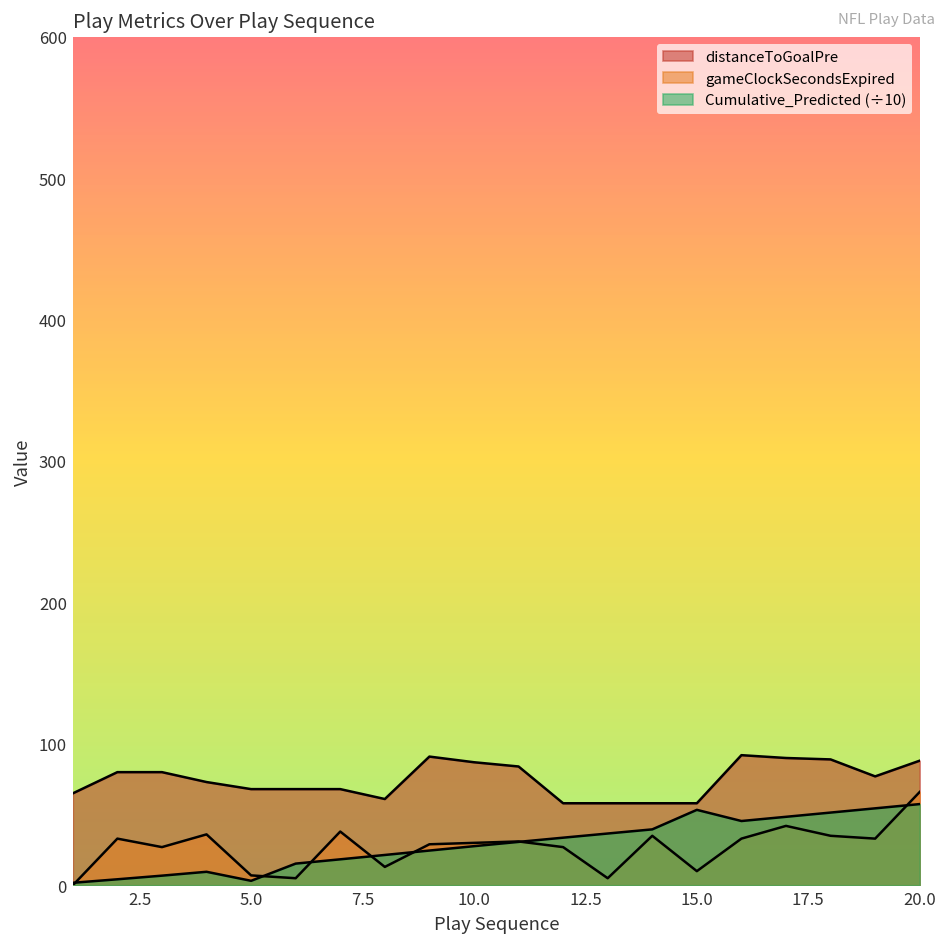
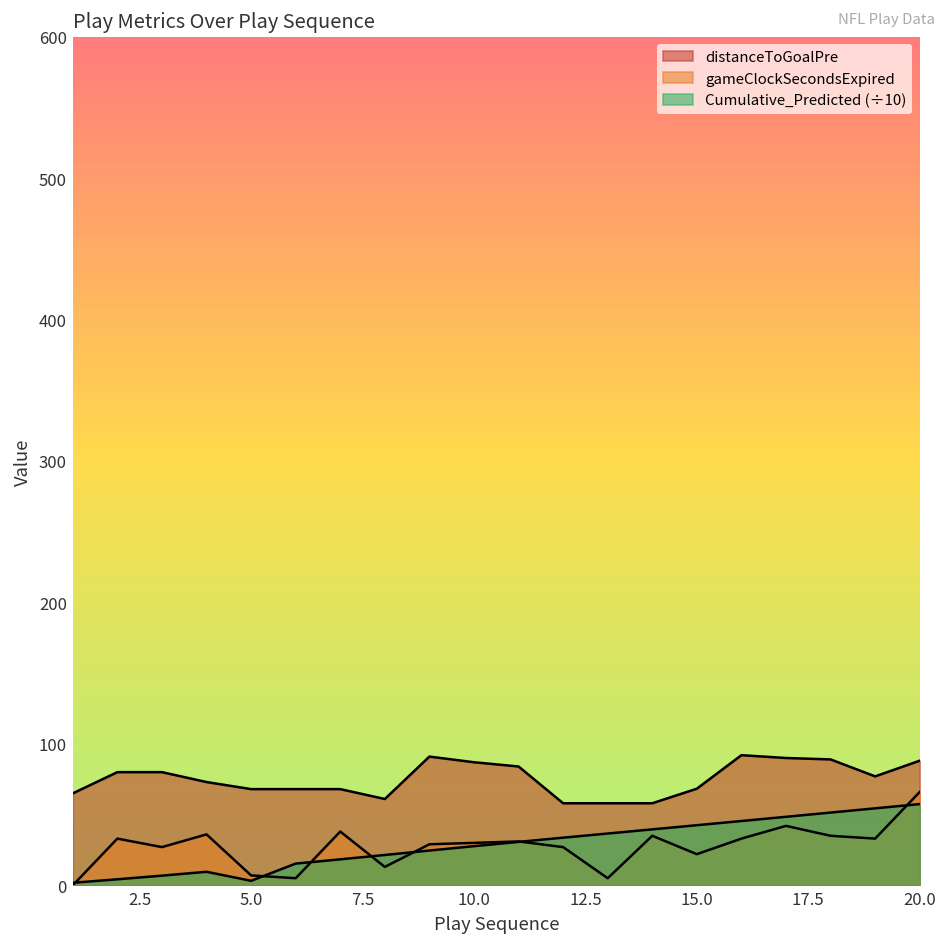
distanceToGoalPre, 15.0: 58 -> 68
gameClockSecondsExpired, 15.0: 10 -> 22
Cumulative_Predicted (÷10), 15.0: 53 -> 42
